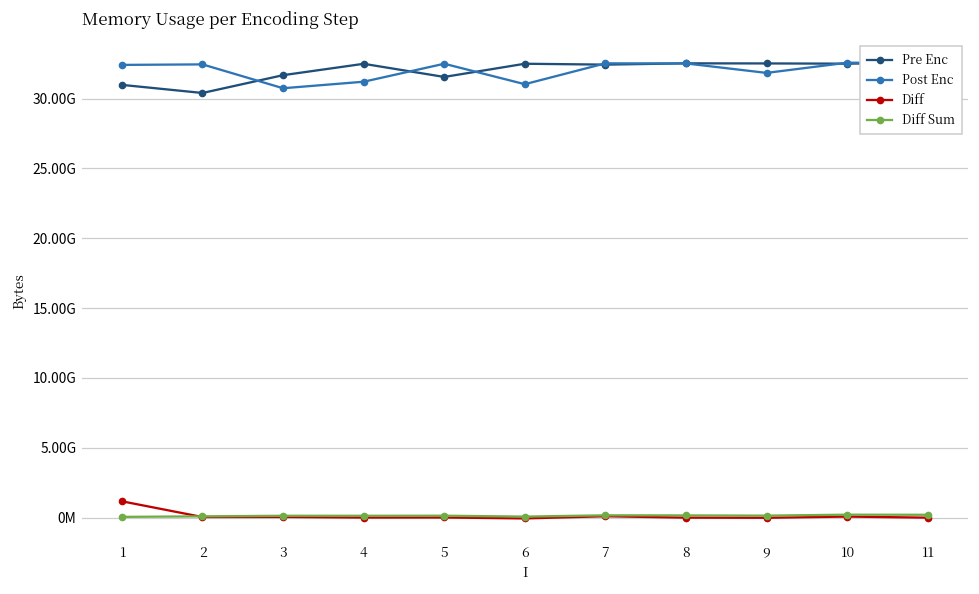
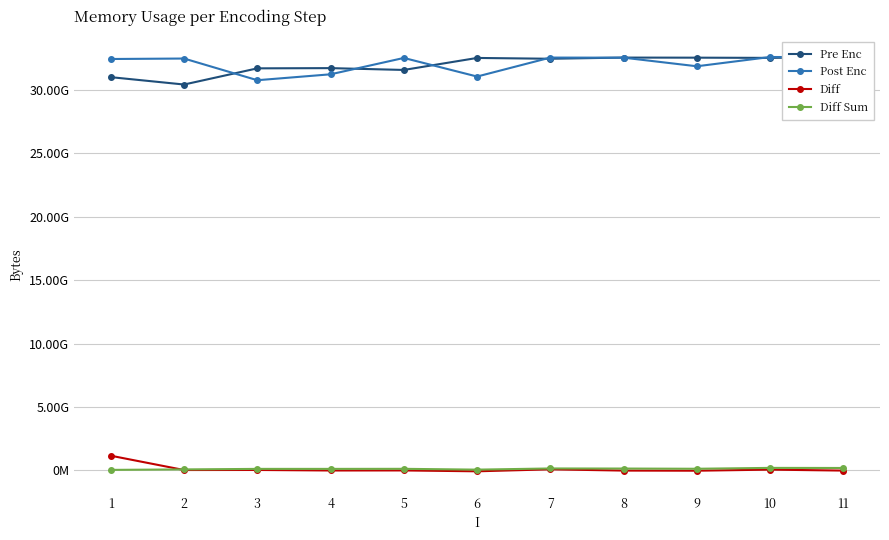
Pre Enc, 4: 32500000000 -> 31700000000
